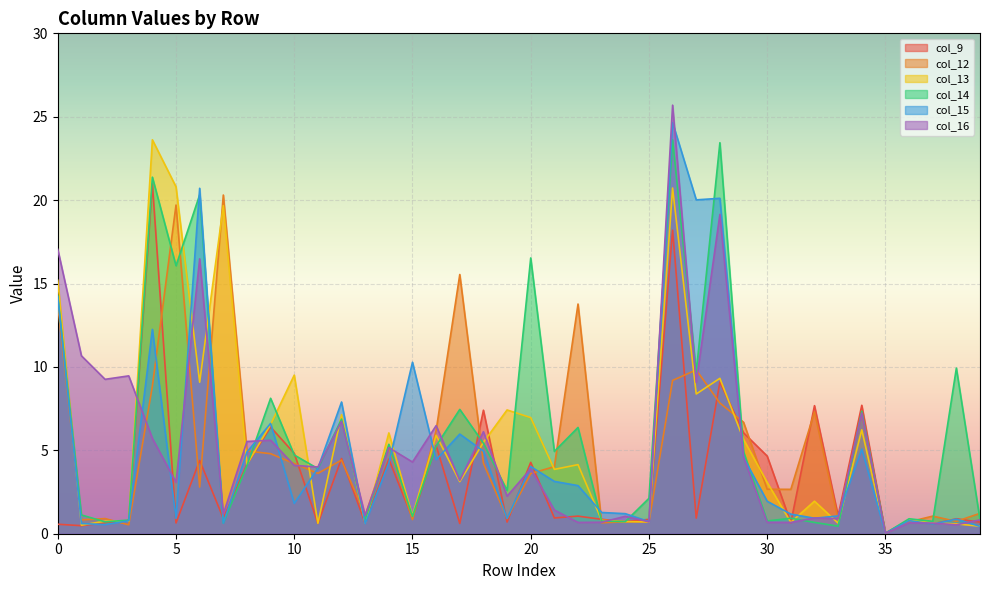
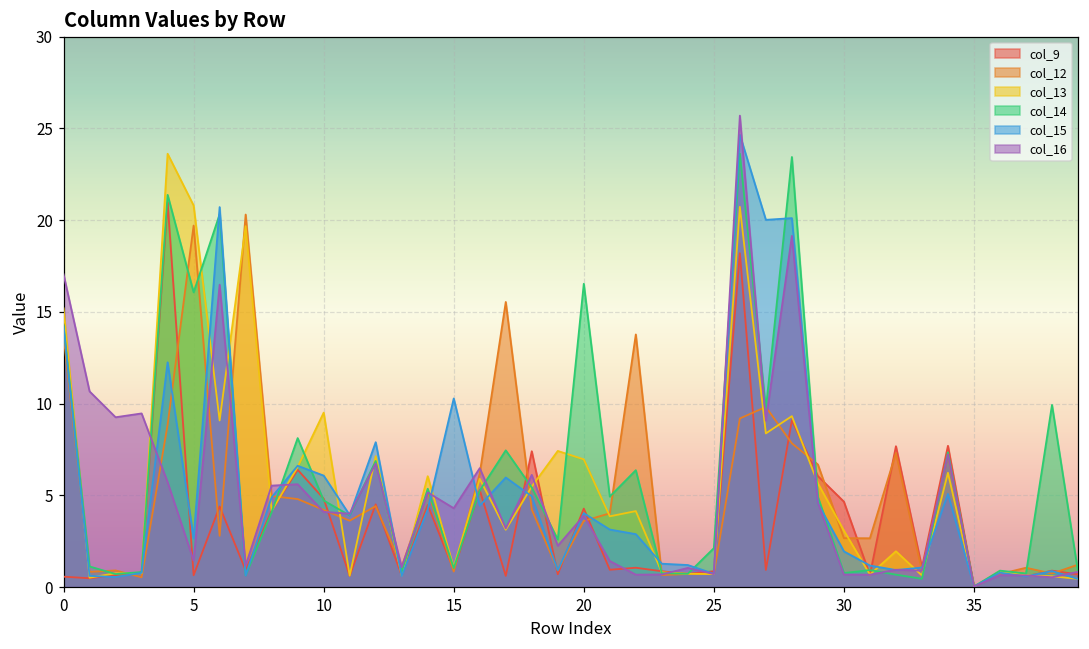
col_15, 5: 0.9 -> 2.7
col_16, 5: 3.1 -> 1.4
col_15, 10: 1.8 -> 6.1
